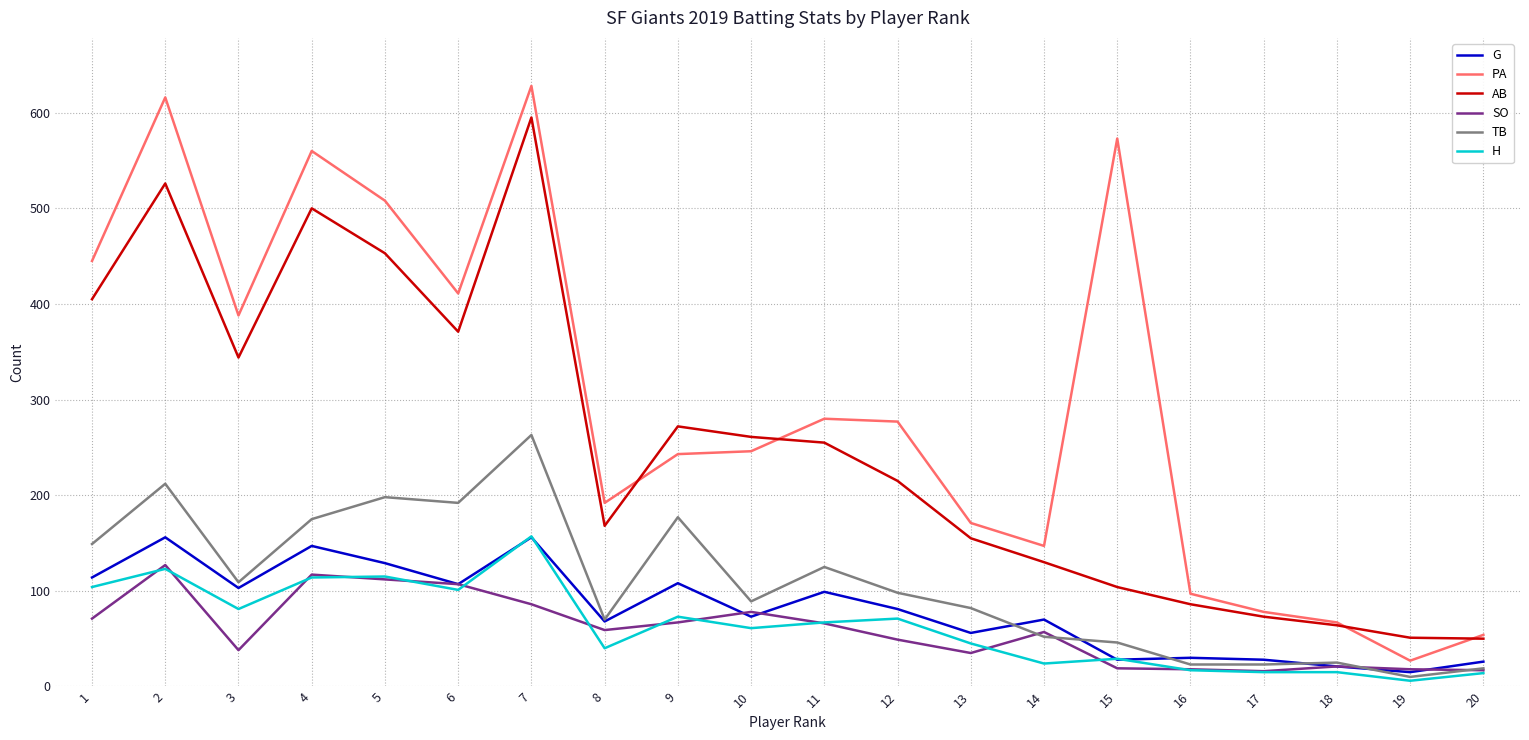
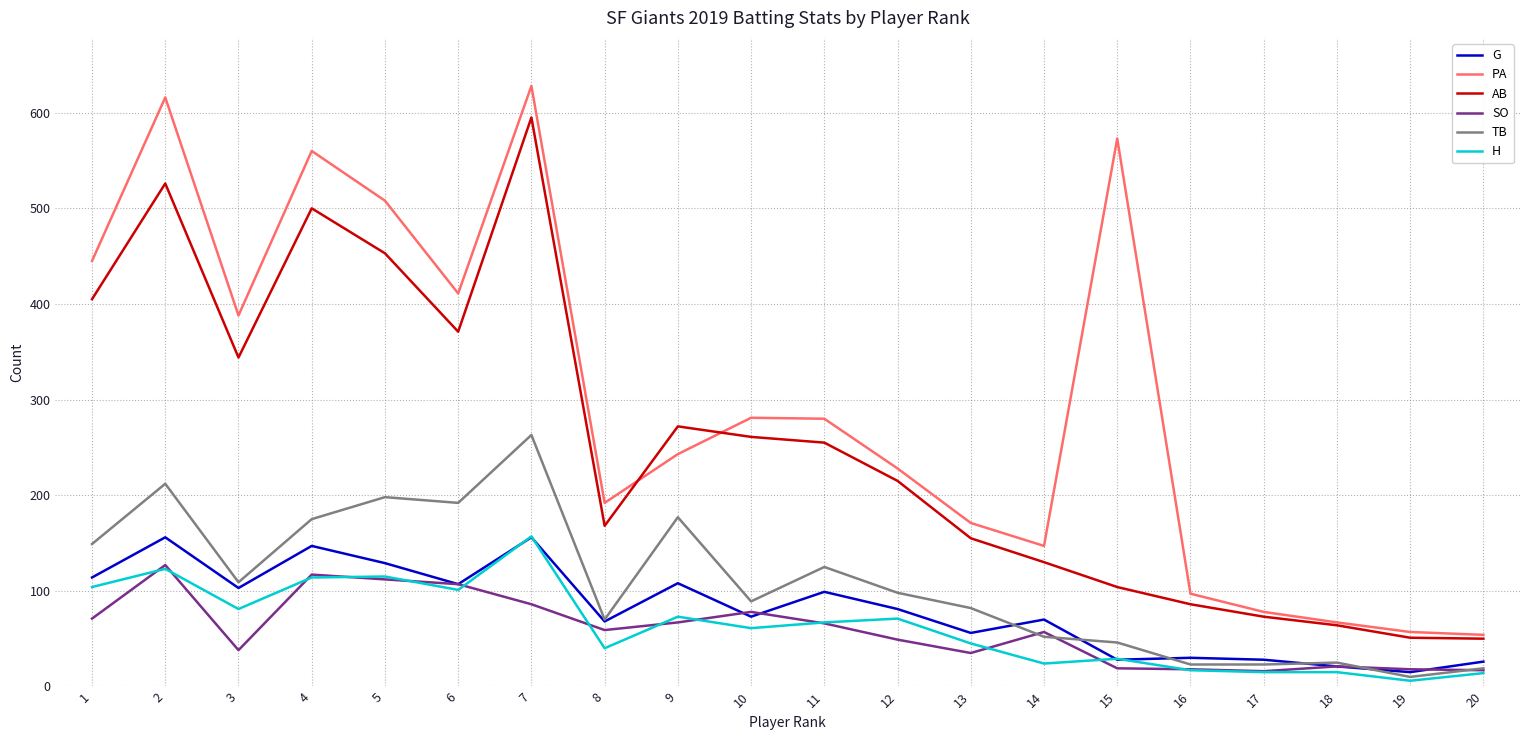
PA, 10: 250 -> 280
PA, 12: 280 -> 230
PA, 19: 30 -> 60
